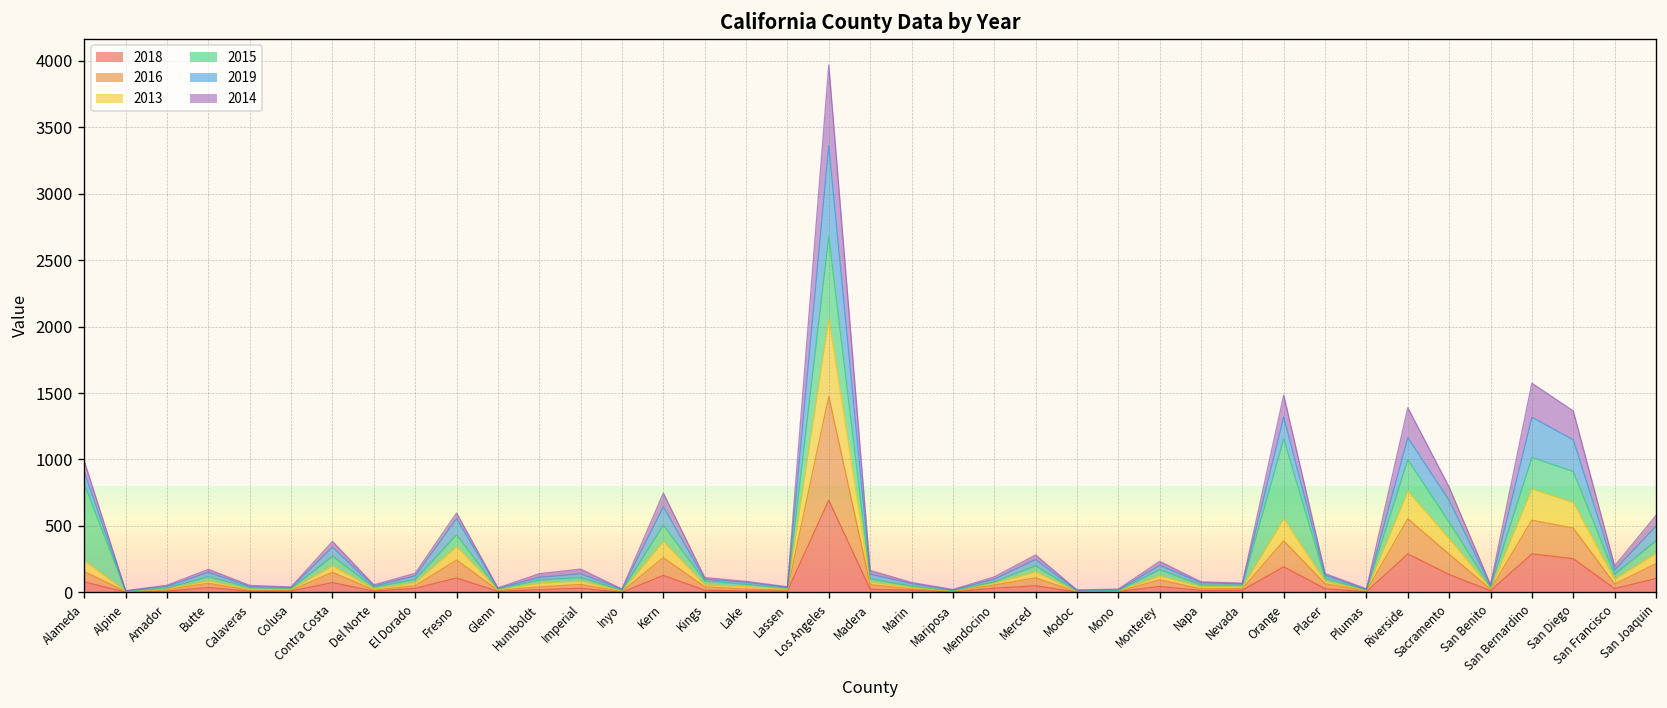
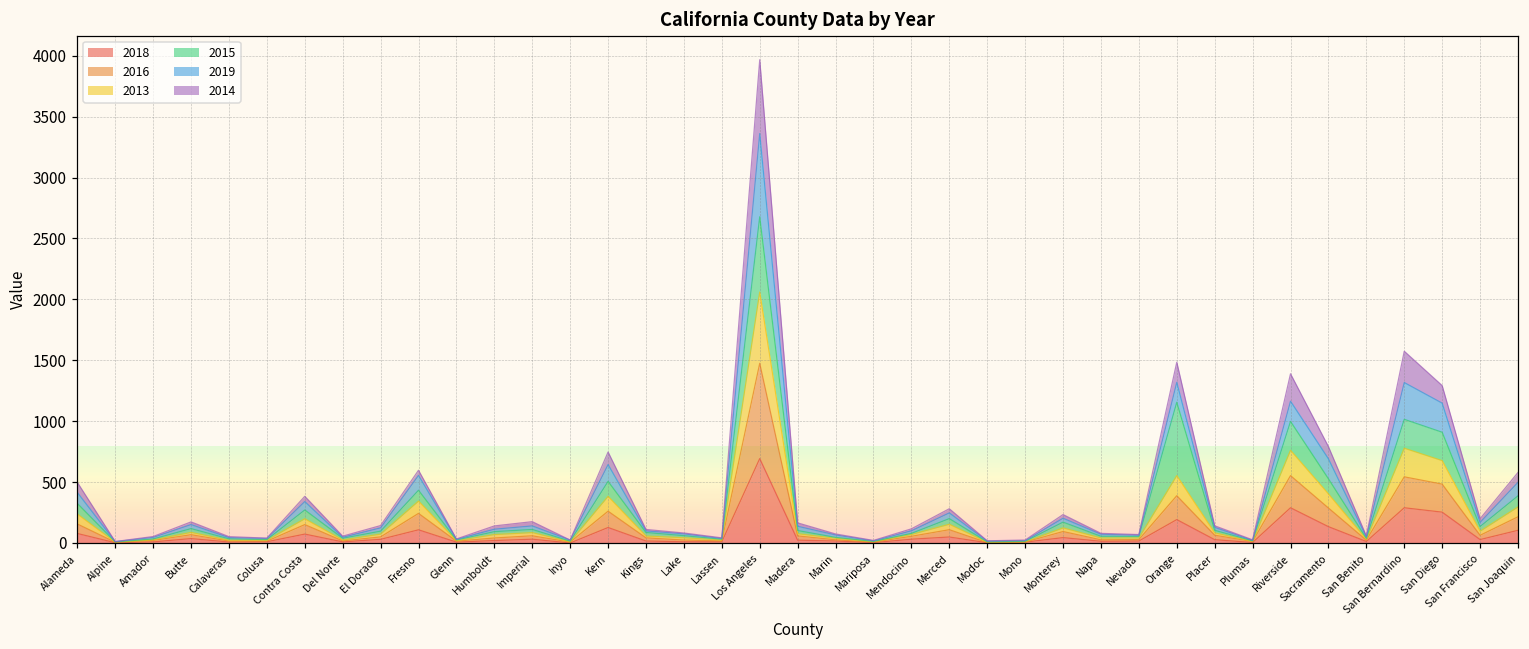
2015, Alameda: 580 -> 90
2014, San Diego: 220 -> 140
